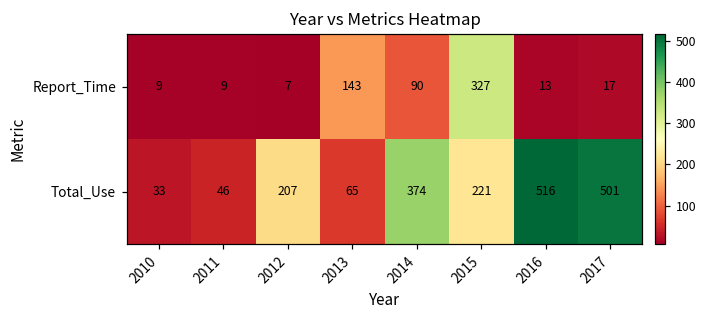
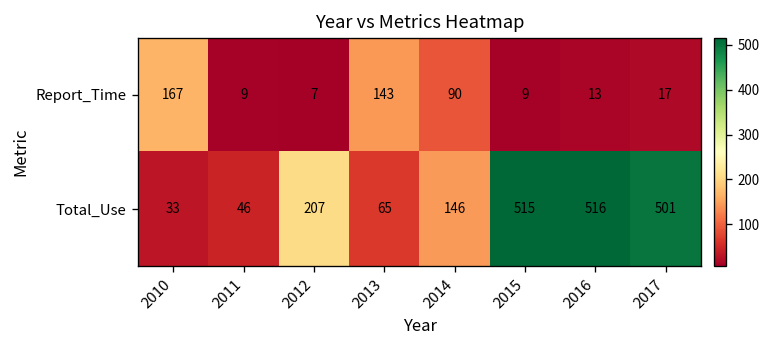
Report_Time, 2010: 9 -> 167
Report_Time, 2015: 327 -> 9
Total_Use, 2014: 374 -> 146
Total_Use, 2015: 221 -> 515
